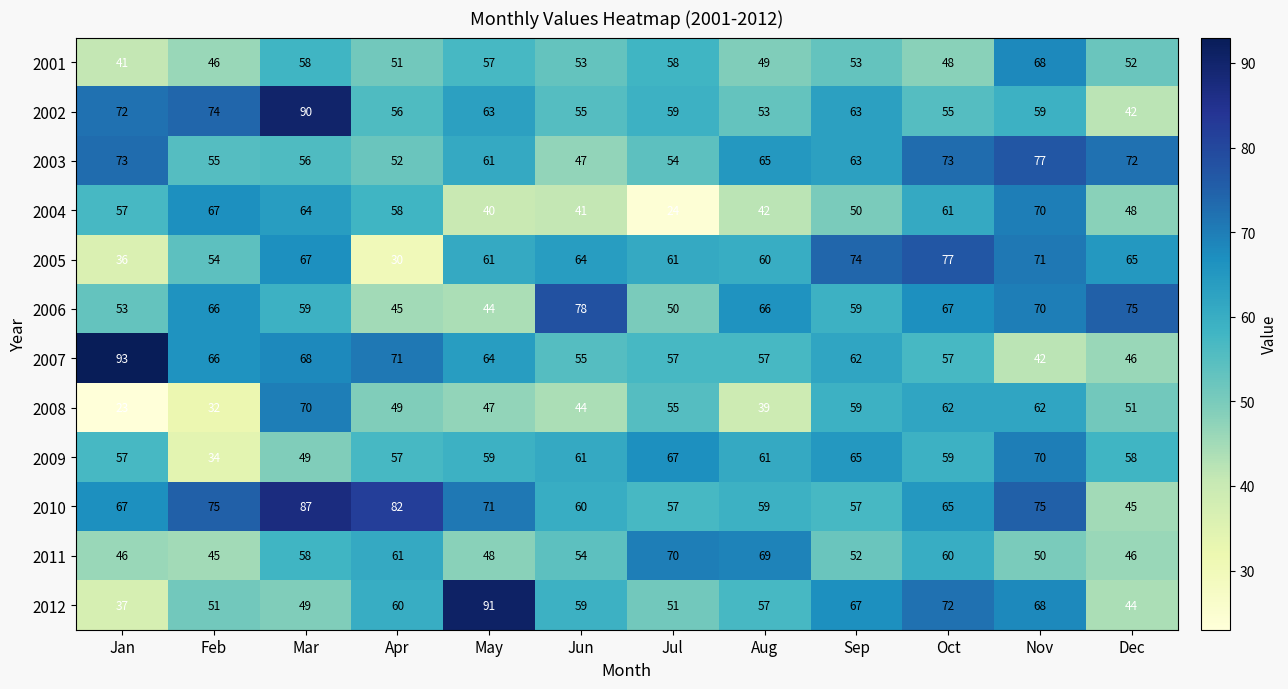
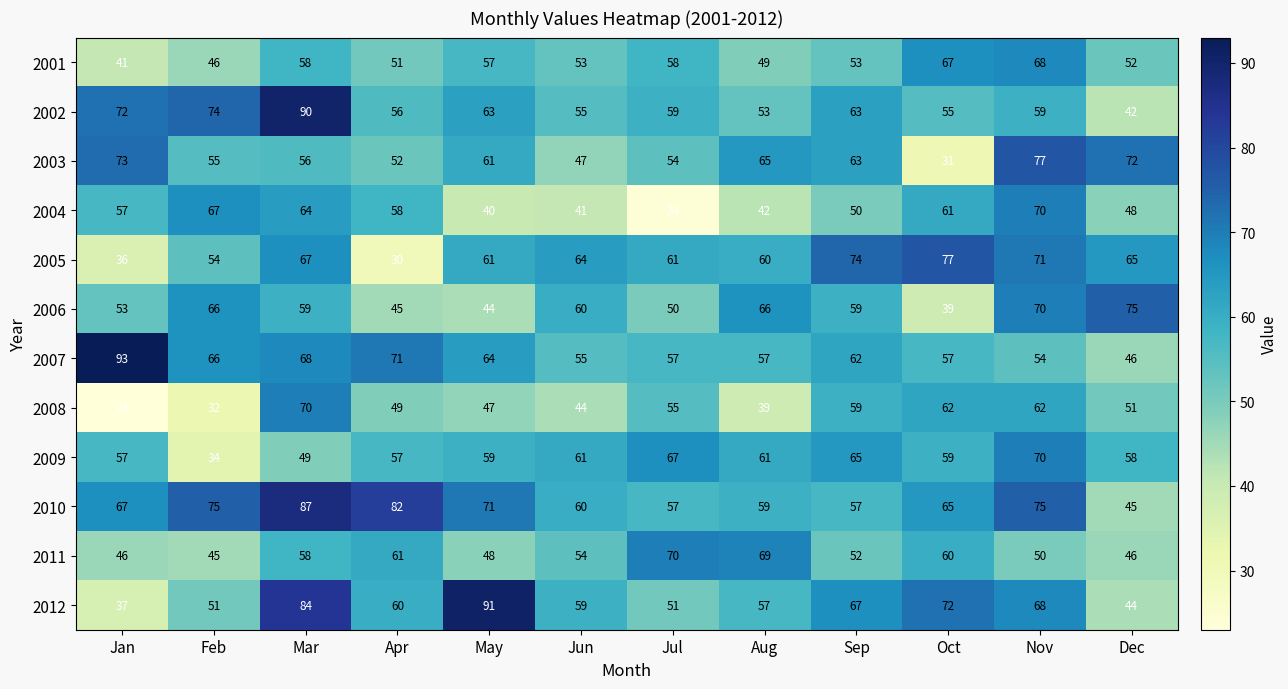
2001, Oct: 48 -> 67
2003, Oct: 73 -> 31
2006, Jun: 78 -> 60
2006, Oct: 67 -> 39
2007, Nov: 42 -> 54
2012, Mar: 49 -> 84
